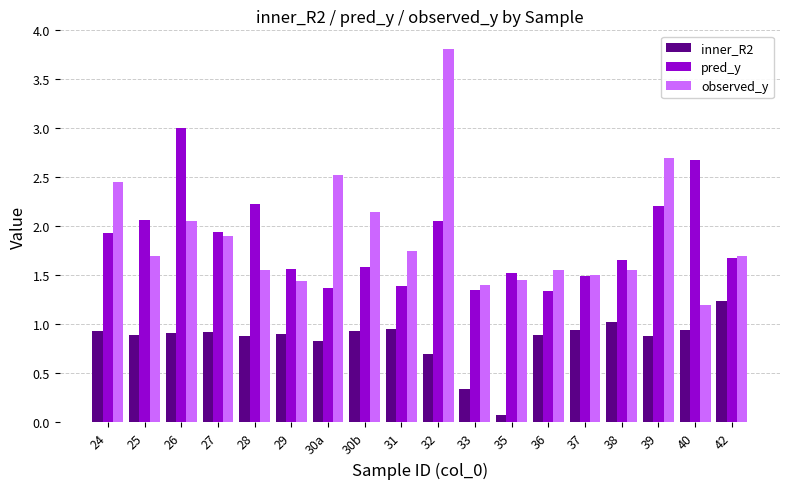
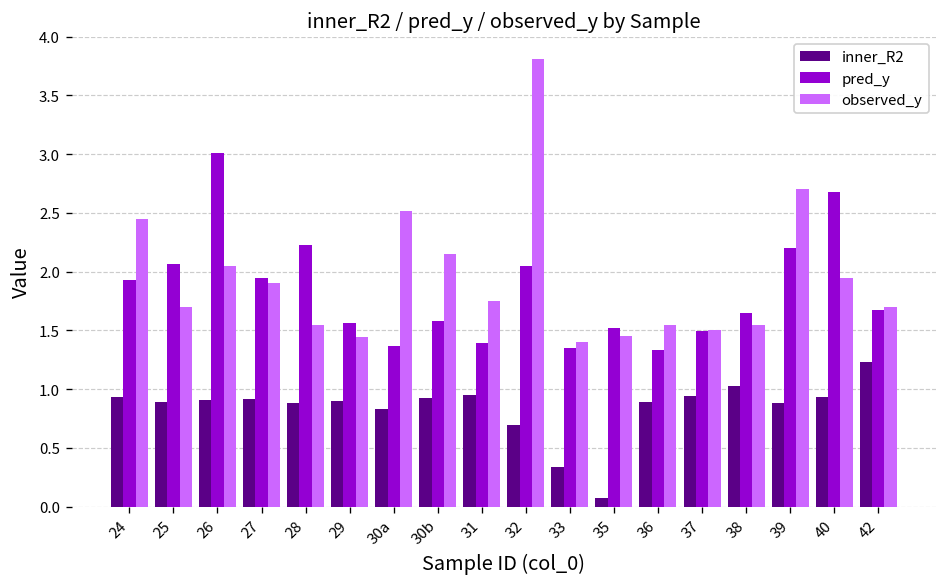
observed_y, 40: 1.2 -> 2.0
